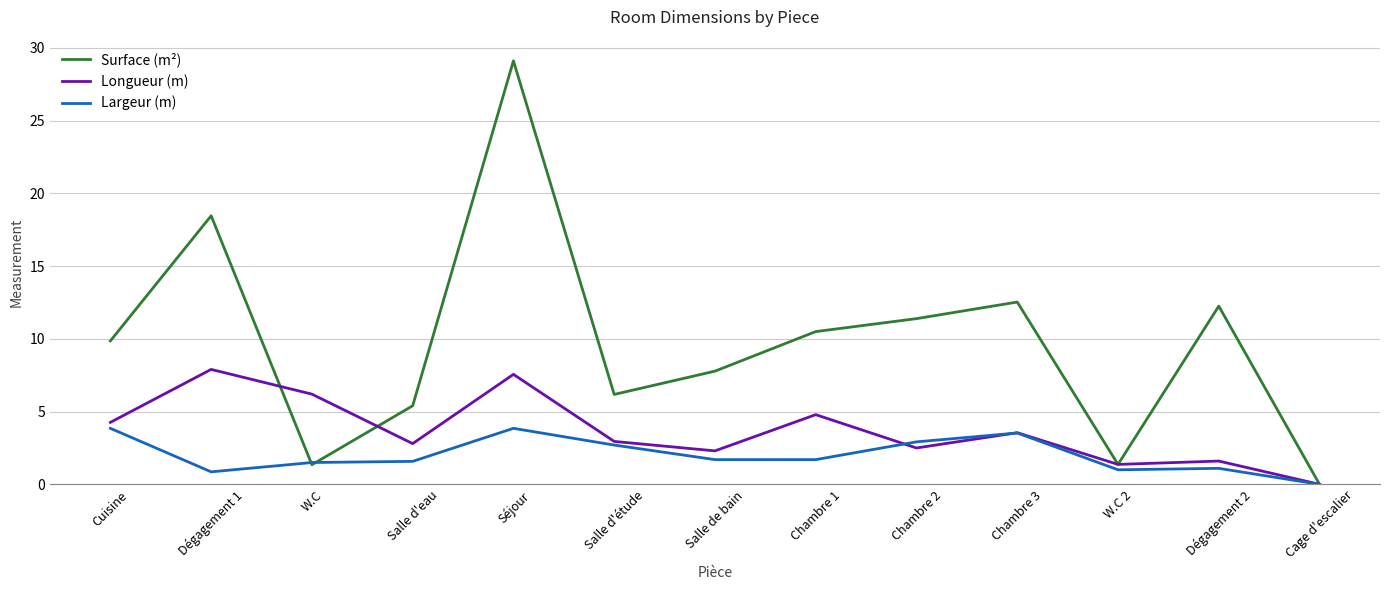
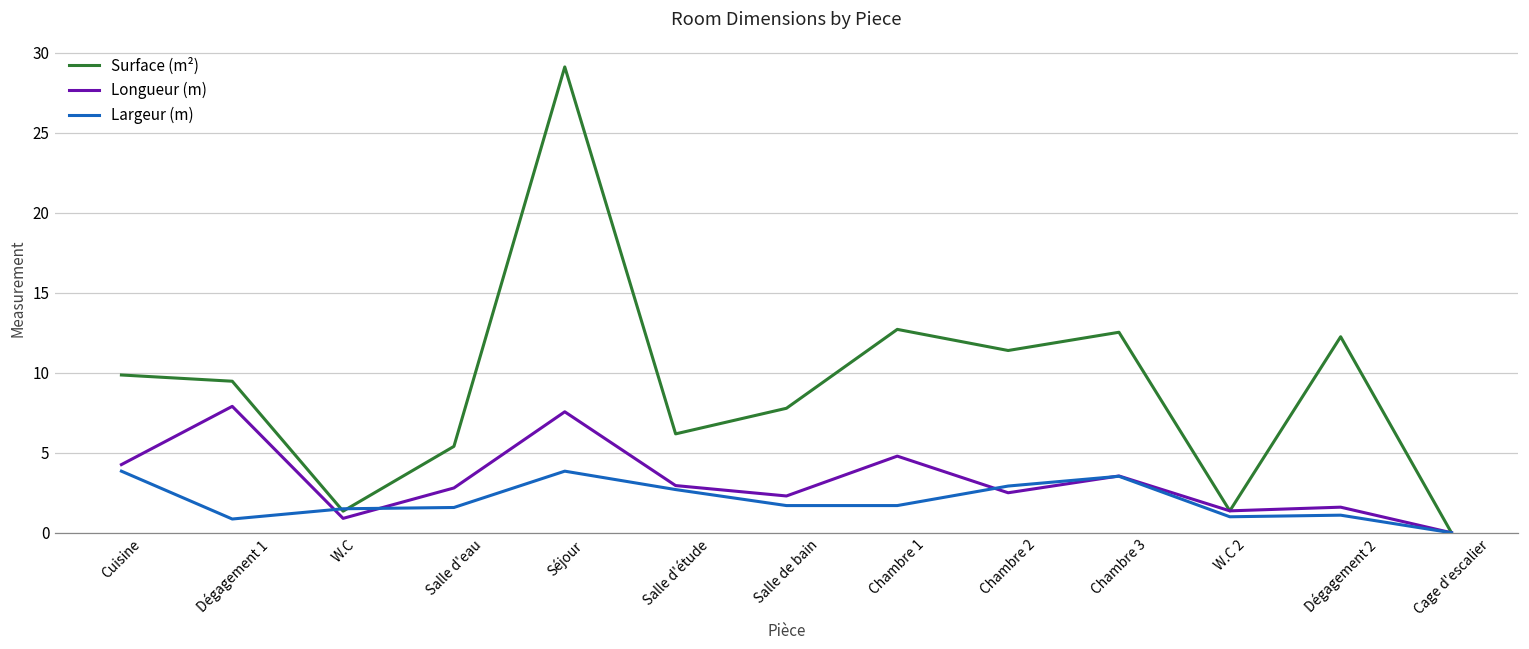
Surface (m²), Dégagement 1: 18.5 -> 9.5
Longueur (m), W.C: 6.2 -> 0.9
Surface (m²), Chambre 1: 10.5 -> 12.7
